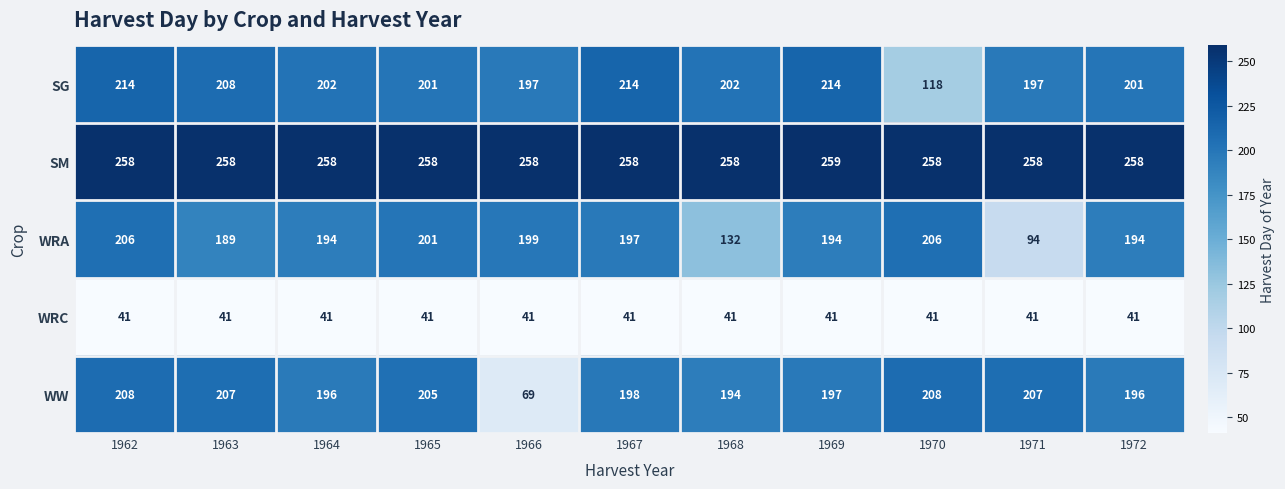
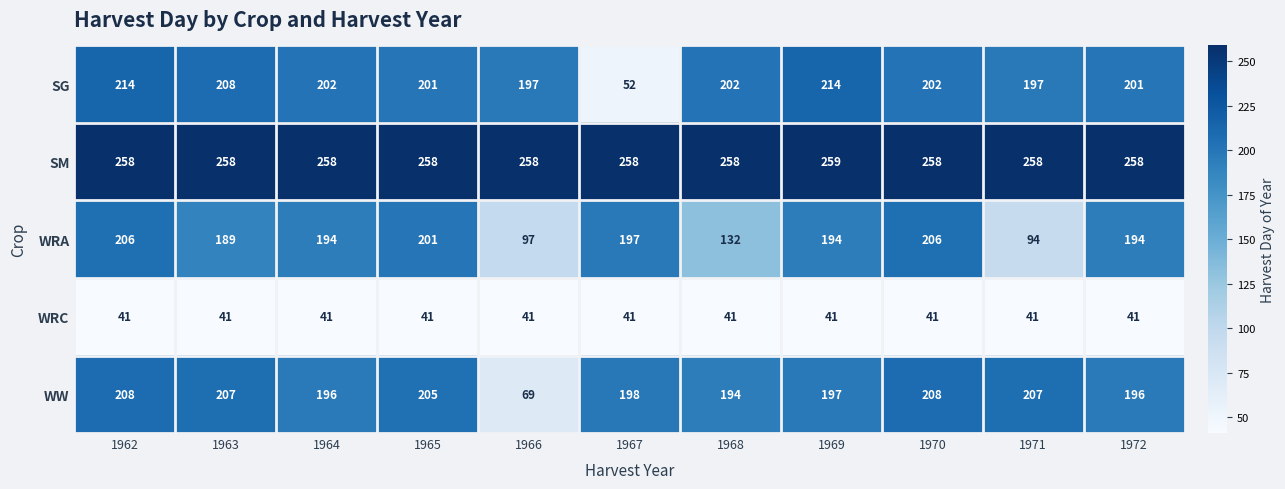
SG, 1967: 214 -> 52
SG, 1970: 118 -> 202
WRA, 1966: 199 -> 97
